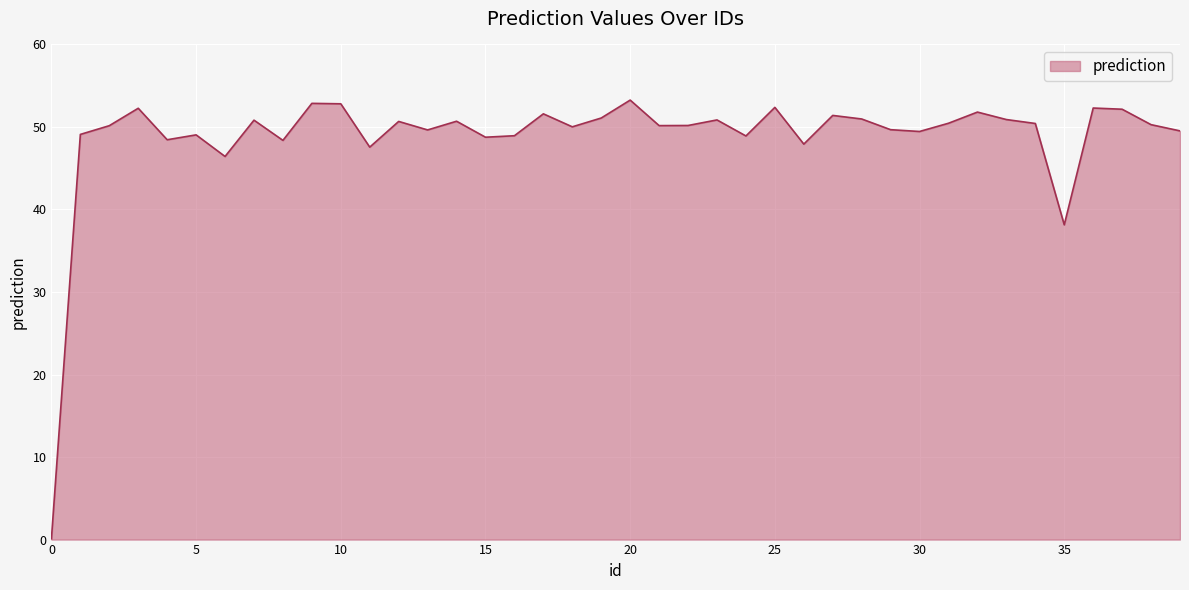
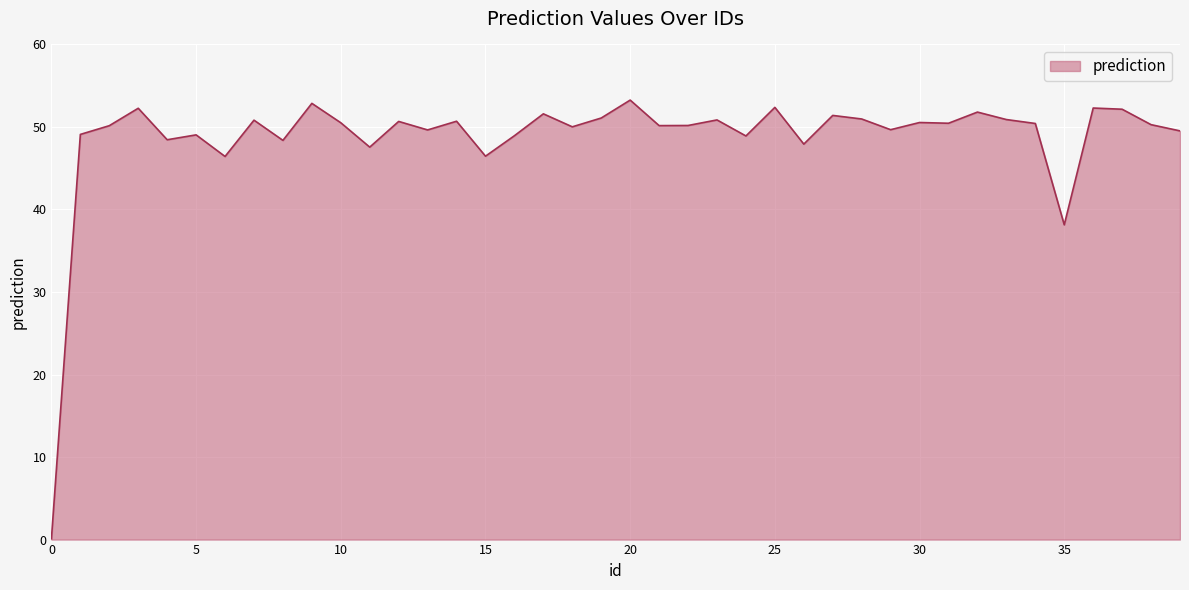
10: 53 -> 51
15: 49 -> 46
30: 49 -> 51
